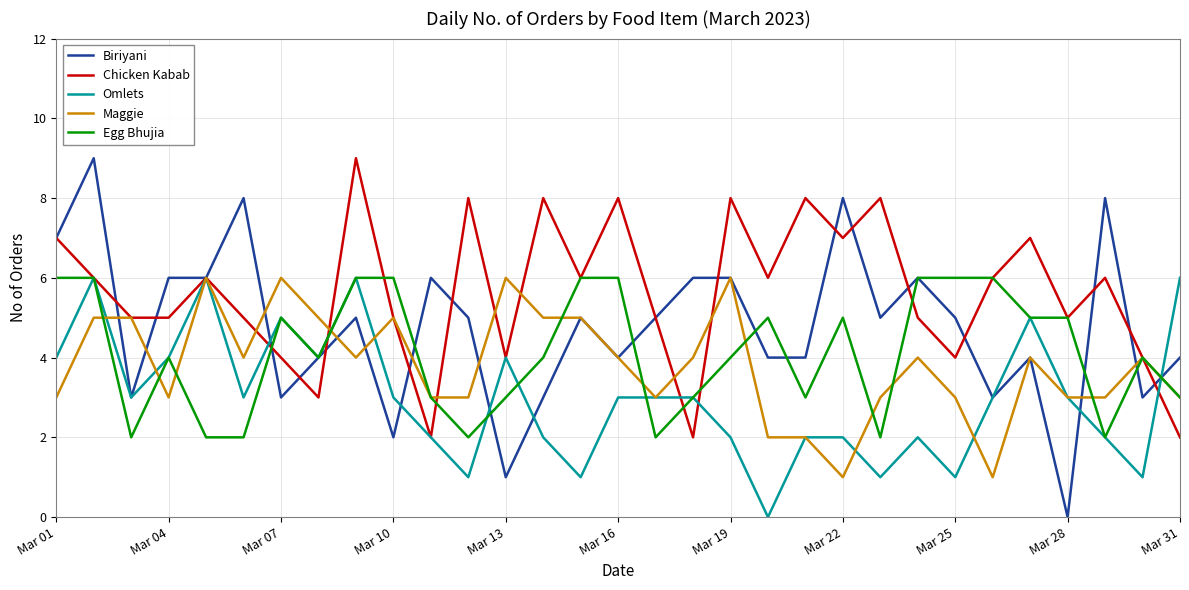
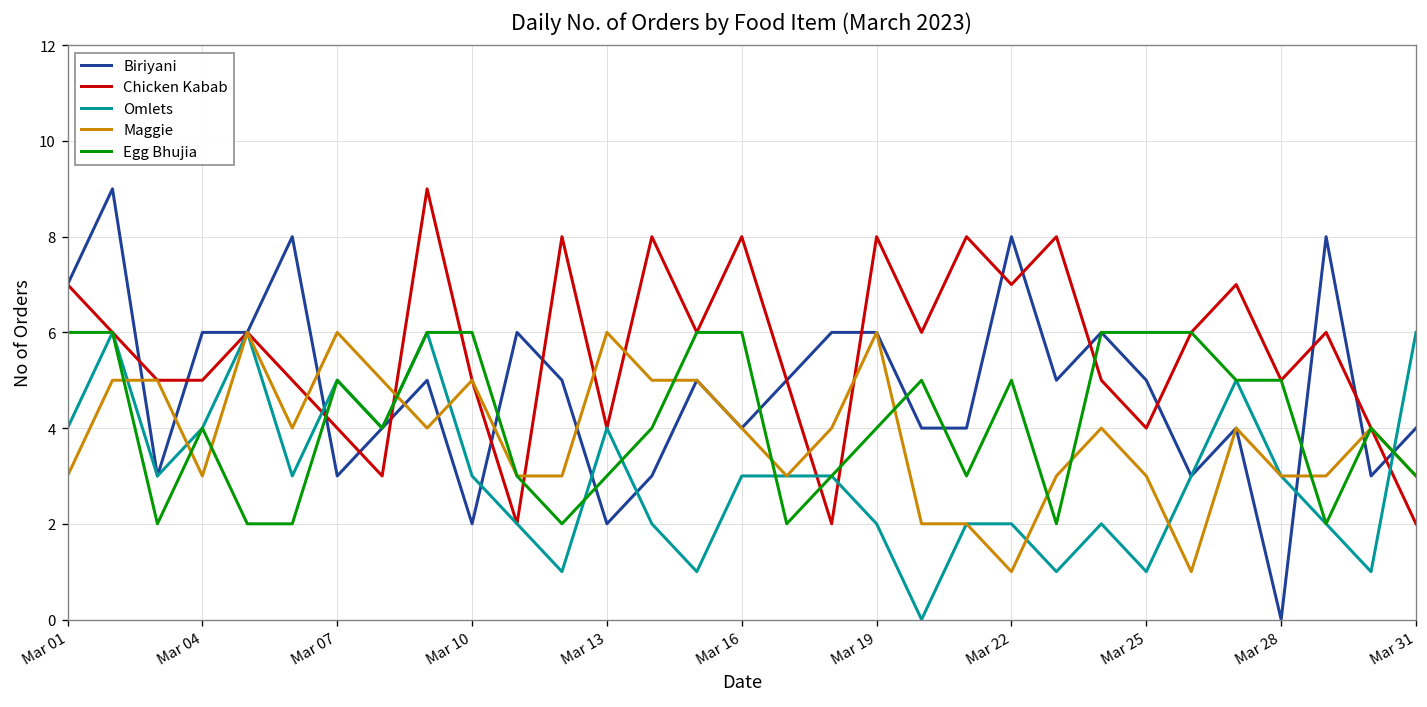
Biriyani, Mar 13: 1 -> 2
